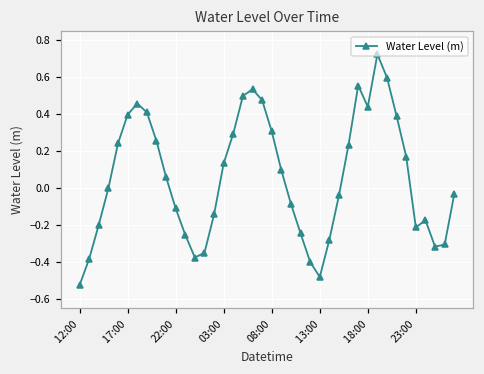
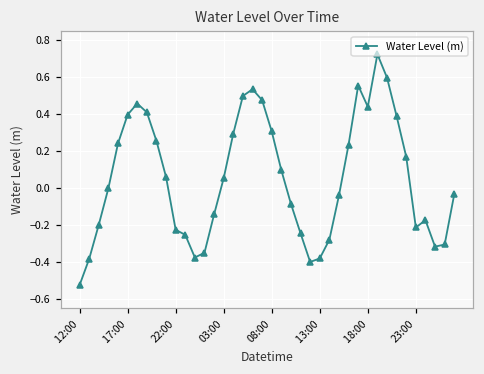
22:00: -0.11 -> -0.23
03:00: 0.13 -> 0.05
13:00: -0.48 -> -0.38
